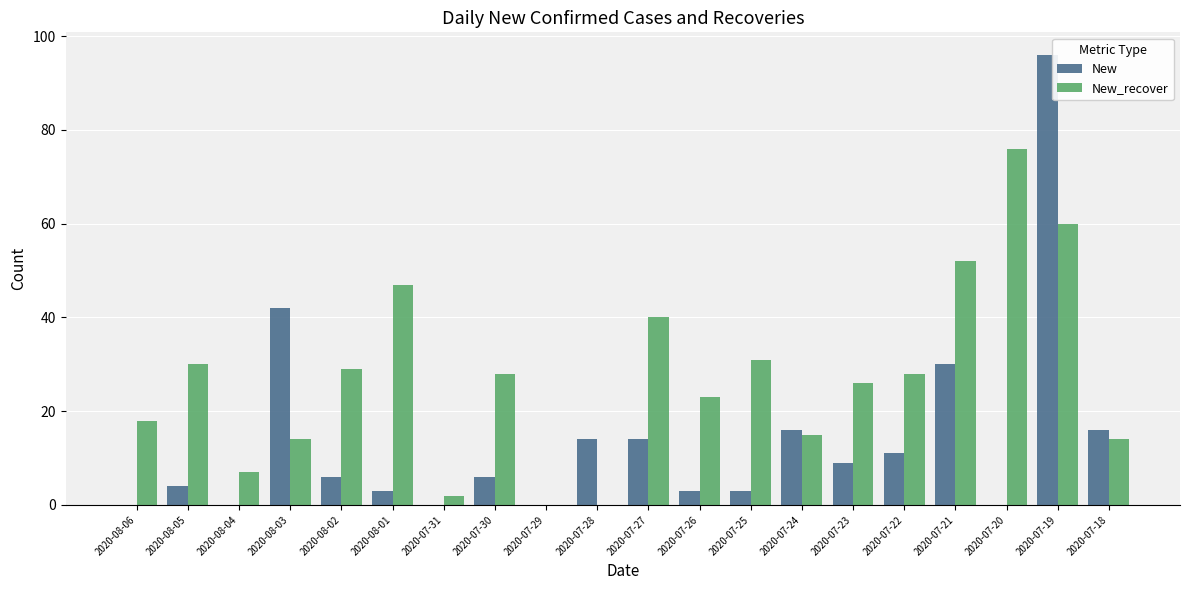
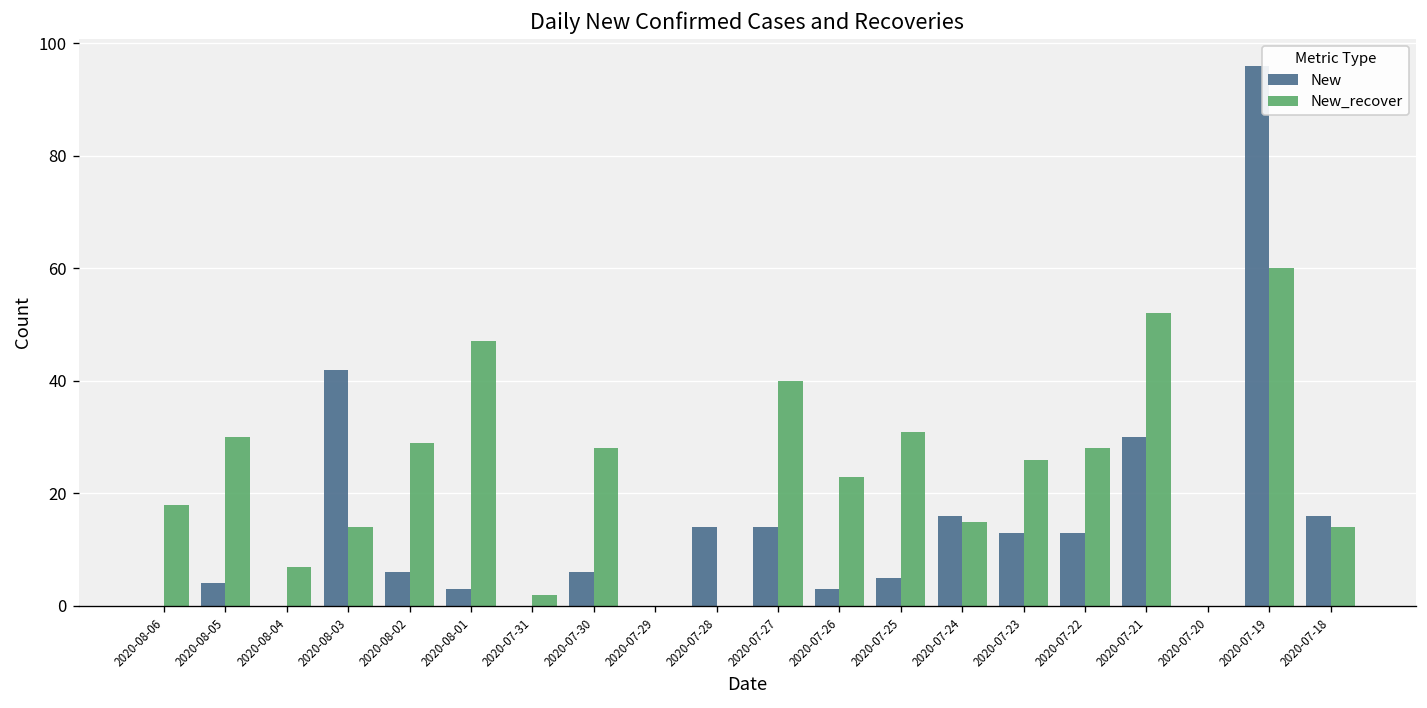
New, 2020-07-25: 3 -> 5
New, 2020-07-23: 9 -> 13
New, 2020-07-22: 11 -> 13
New_recover, 2020-07-20: 76 -> 0
